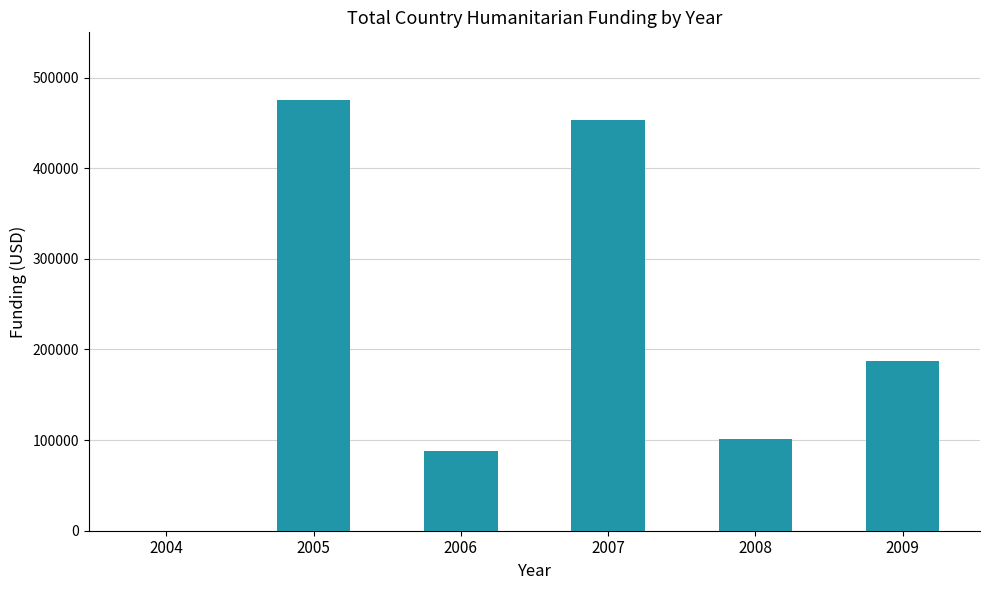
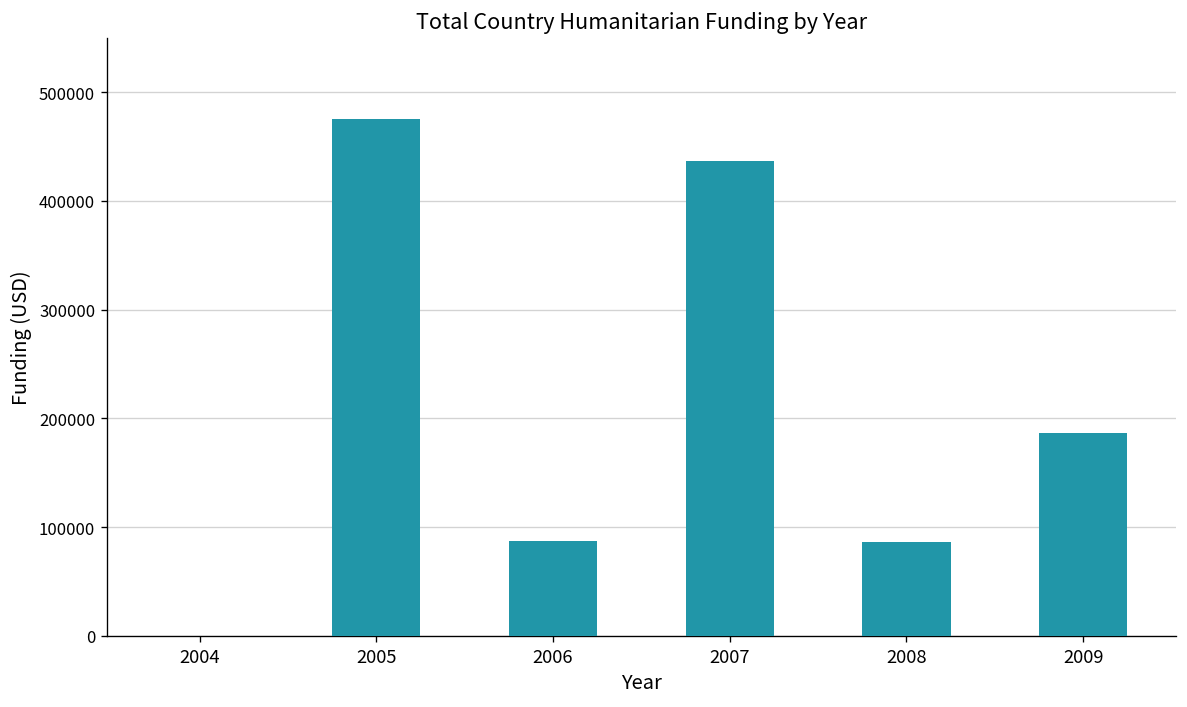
2007: 450000 -> 440000
2008: 100000 -> 90000
